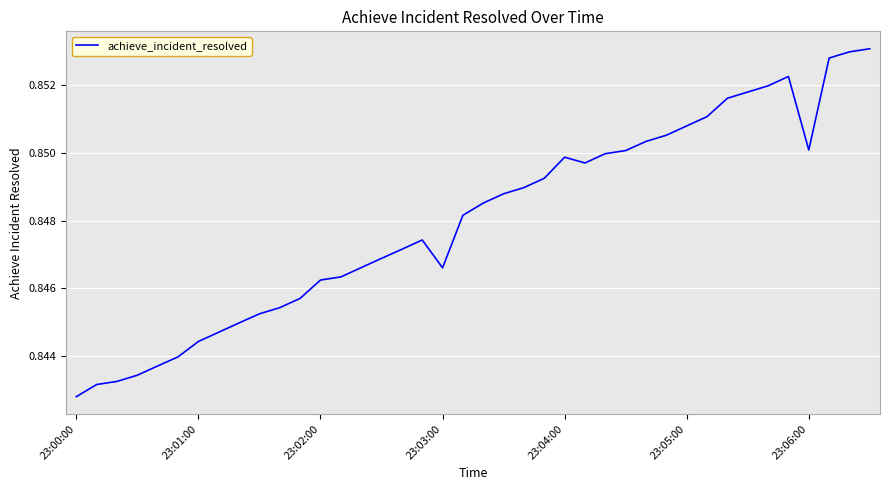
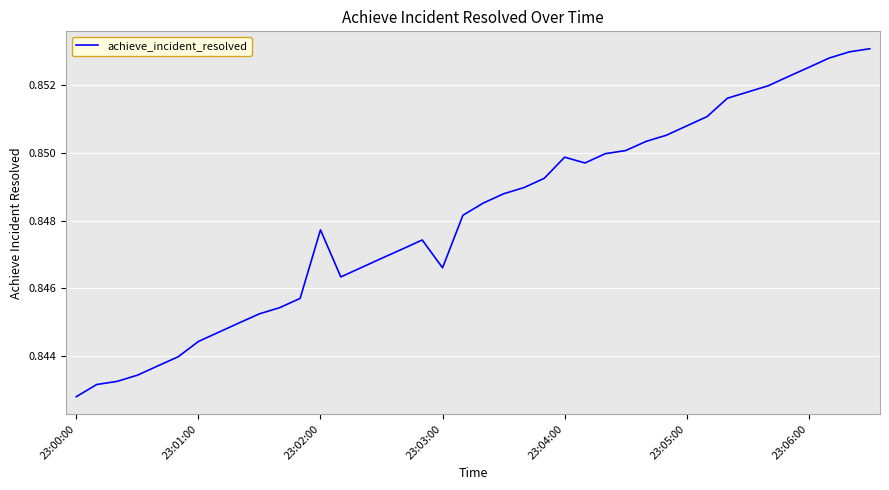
23:02:00: 0.8462 -> 0.8477
23:06:00: 0.8501 -> 0.8525
